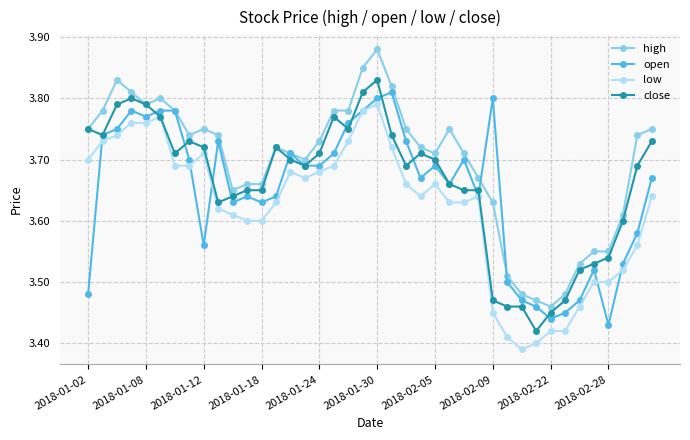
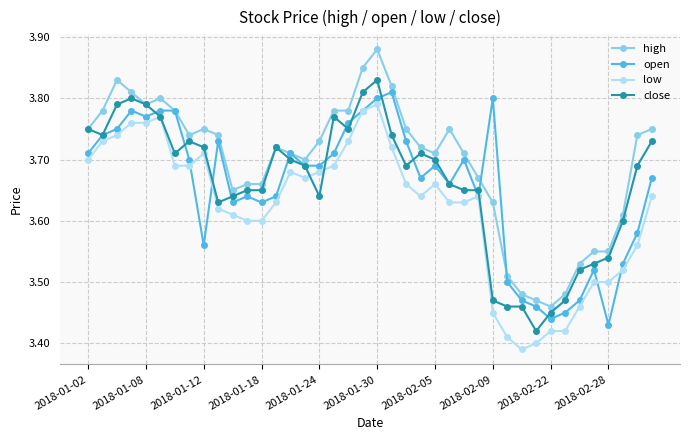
open, 2018-01-02: 3.48 -> 3.71
close, 2018-01-24: 3.71 -> 3.64
